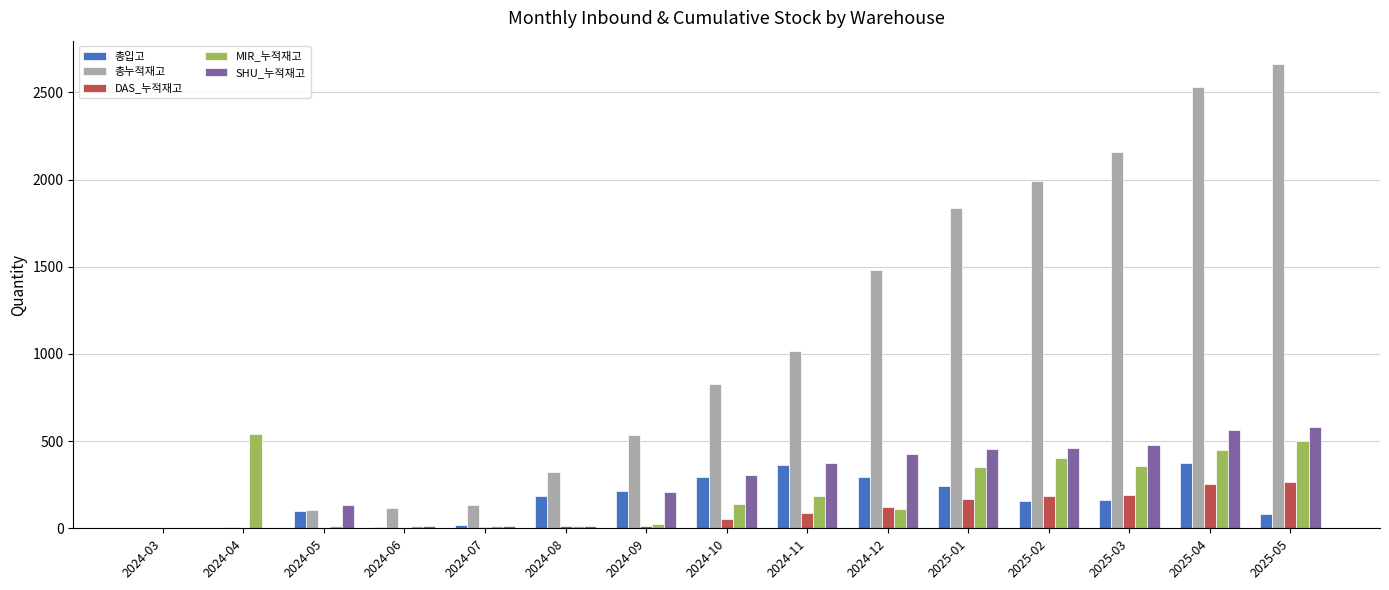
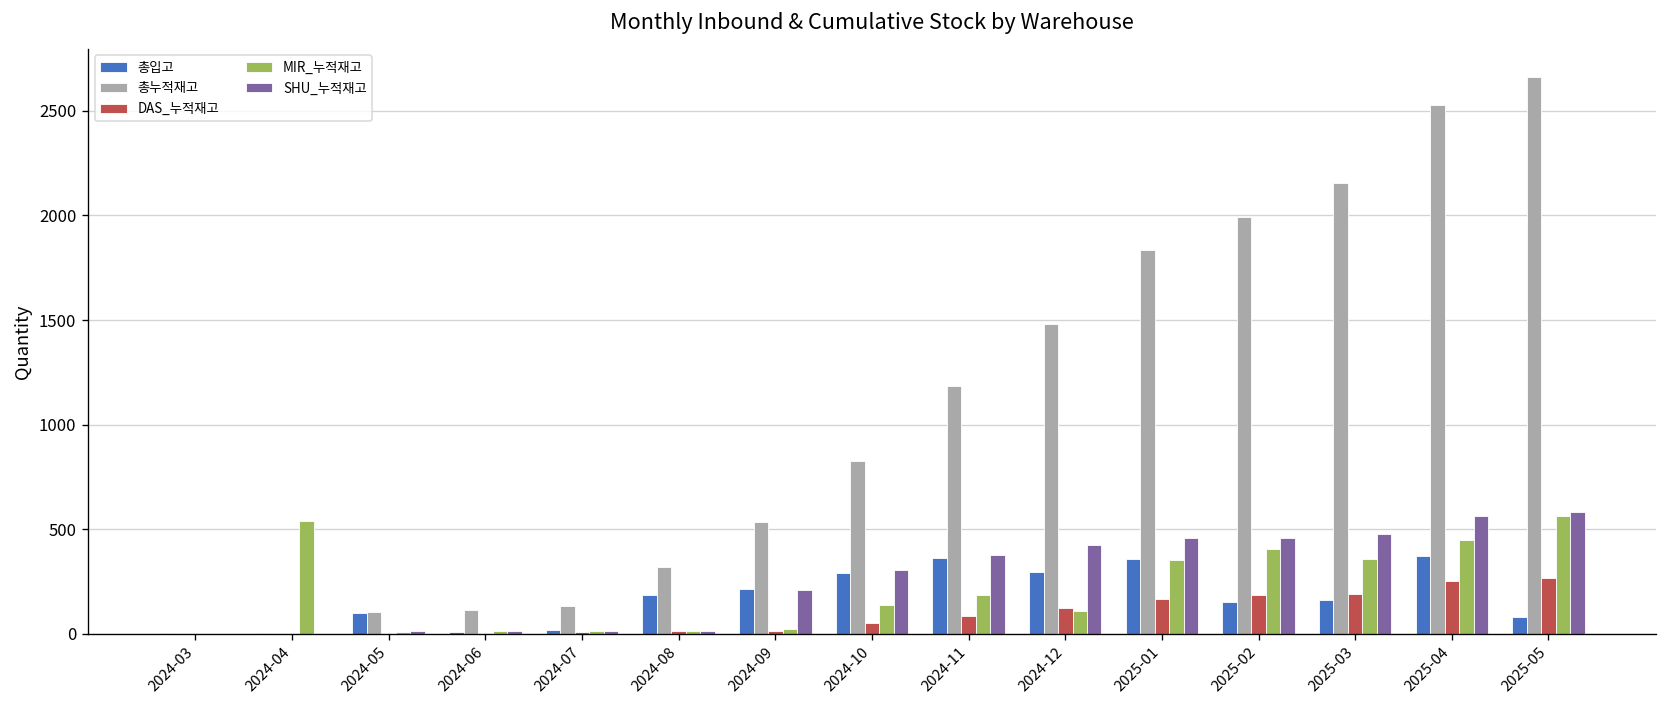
SHU_누적재고, 2024-05: 140 -> 10
총누적재고, 2024-11: 1020 -> 1190
총입고, 2025-01: 240 -> 360
MIR_누적재고, 2025-05: 500 -> 560
